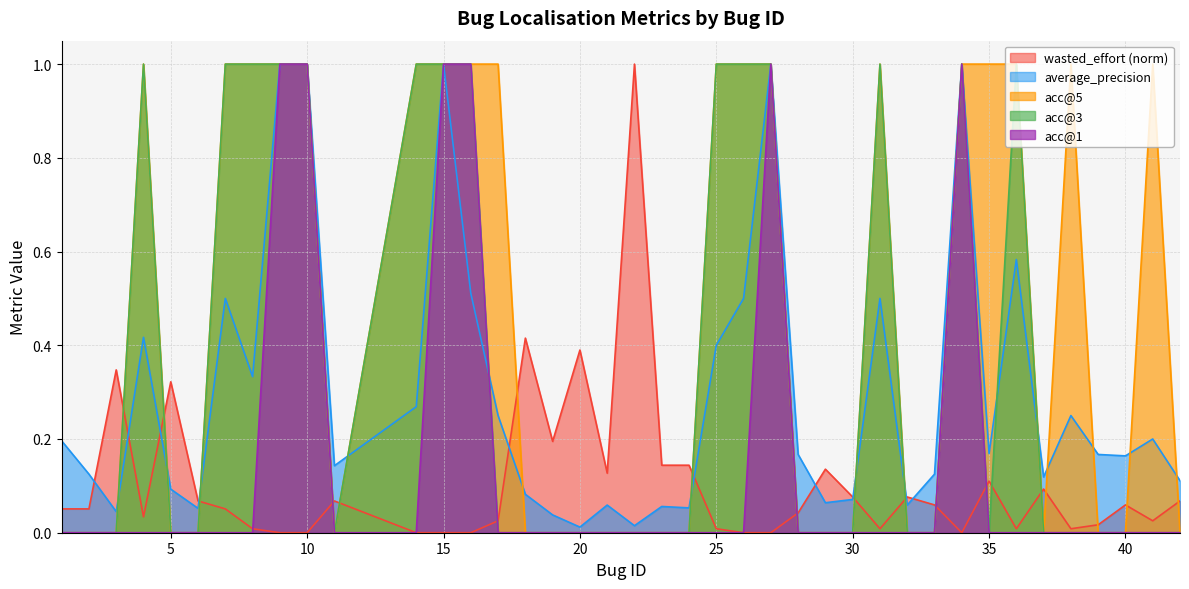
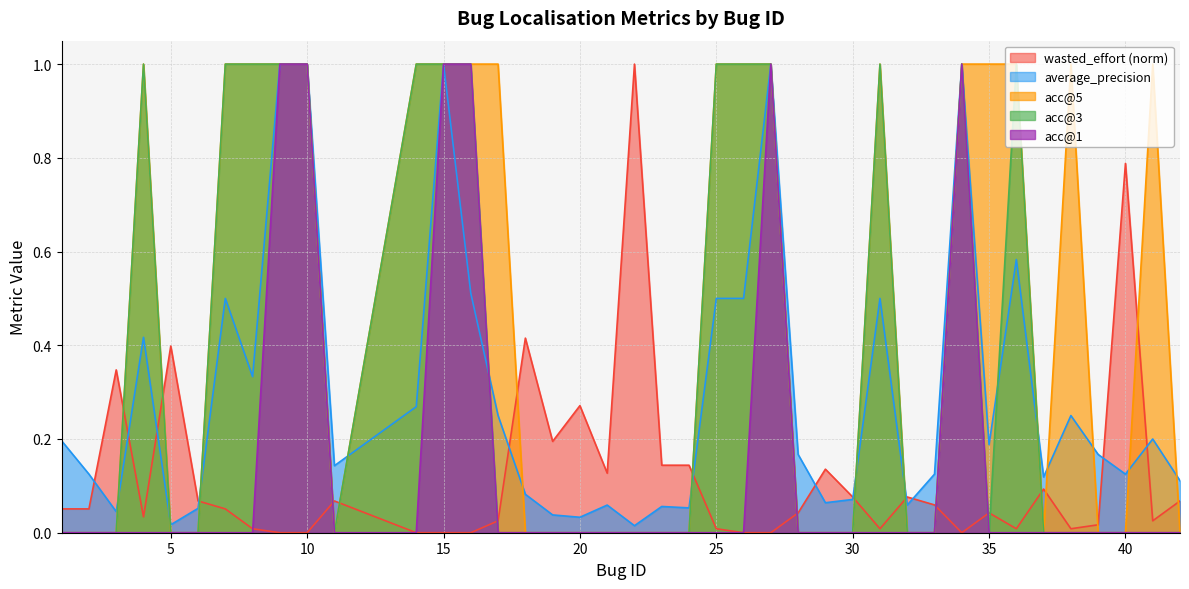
wasted_effort (norm), 5: 0.32 -> 0.40
average_precision, 5: 0.09 -> 0.02
wasted_effort (norm), 20: 0.39 -> 0.27
average_precision, 20: 0.01 -> 0.03
average_precision, 25: 0.4 -> 0.5
wasted_effort (norm), 35: 0.11 -> 0.04
average_precision, 35: 0.17 -> 0.19
wasted_effort (norm), 40: 0.06 -> 0.79
average_precision, 40: 0.16 -> 0.13
